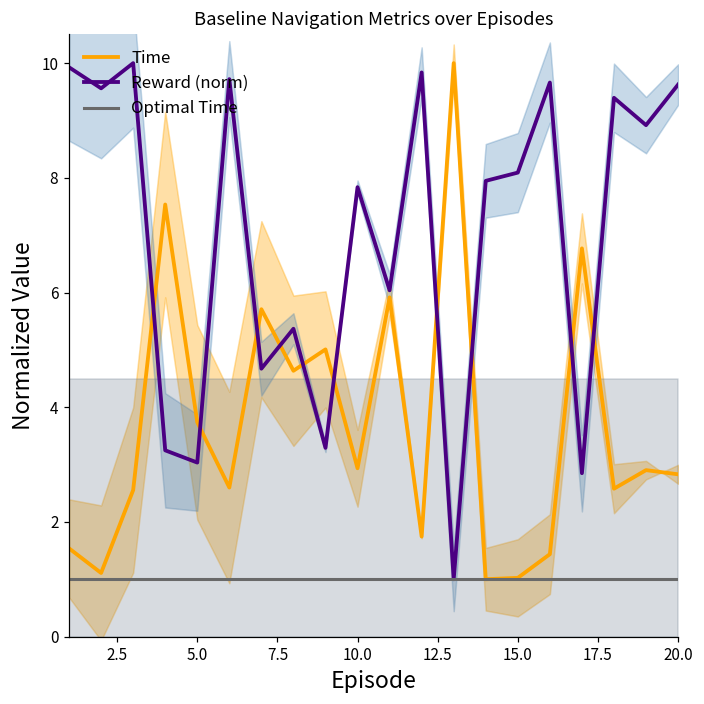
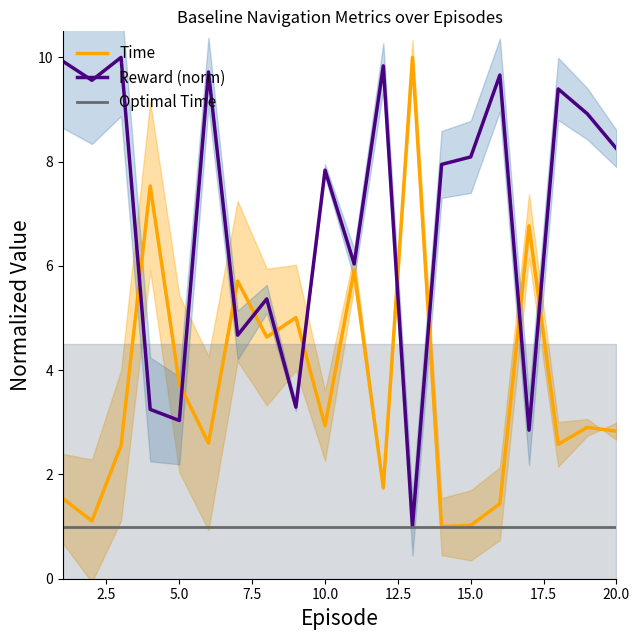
Reward (norm), 20.0: 9.6 -> 8.3
